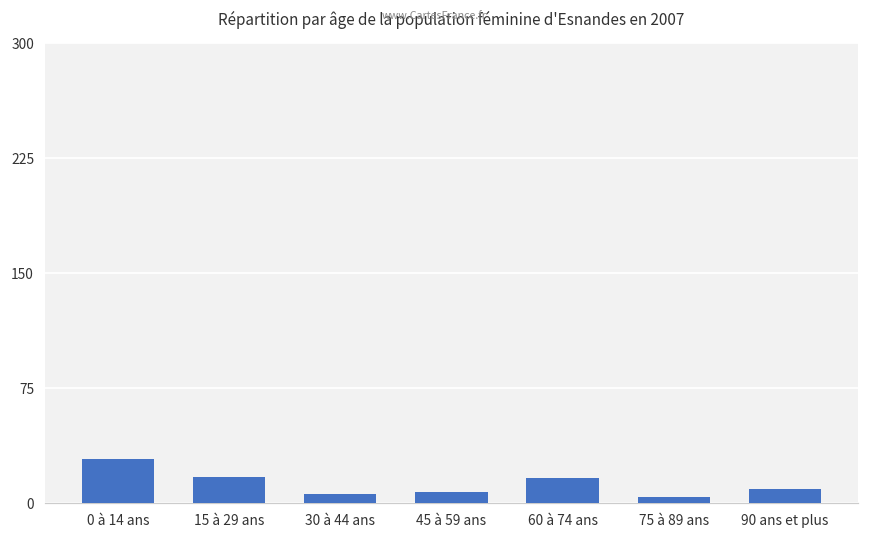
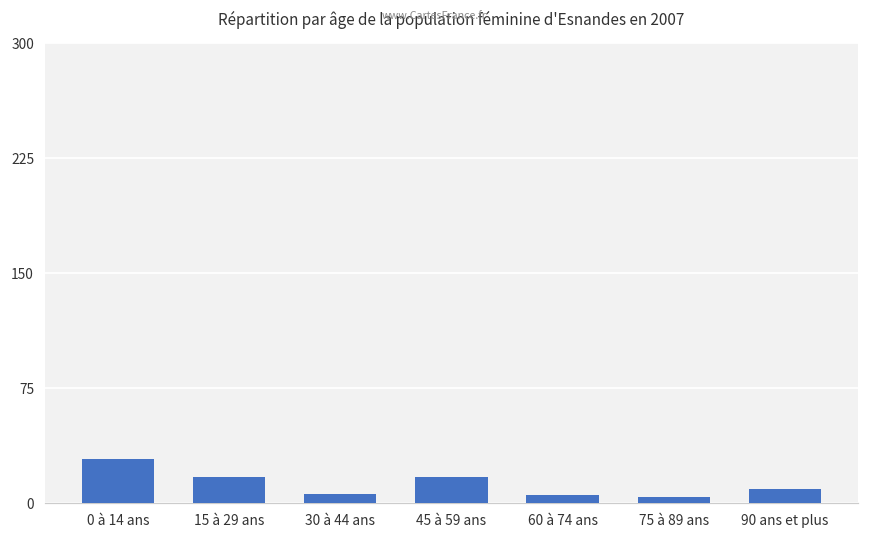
45 à 59 ans: 7 -> 17
60 à 74 ans: 16 -> 5
